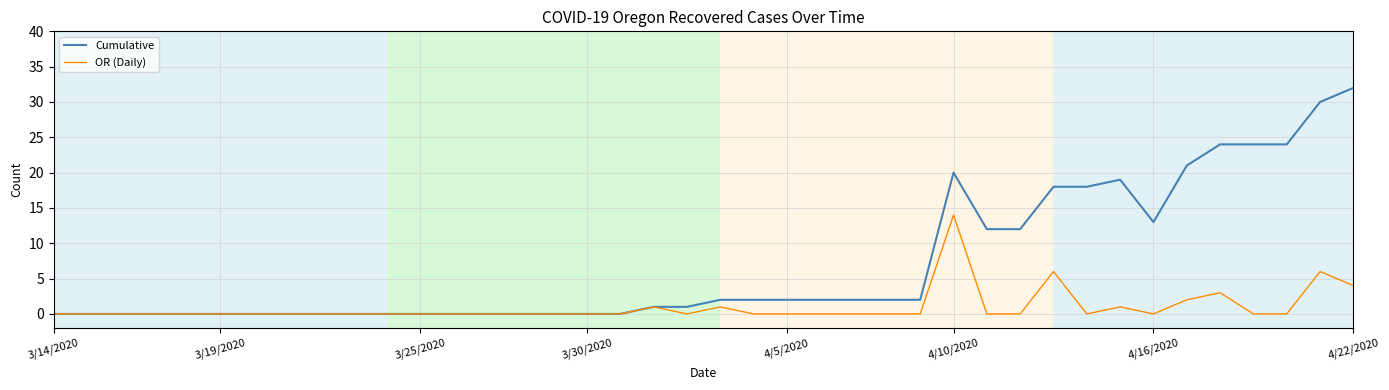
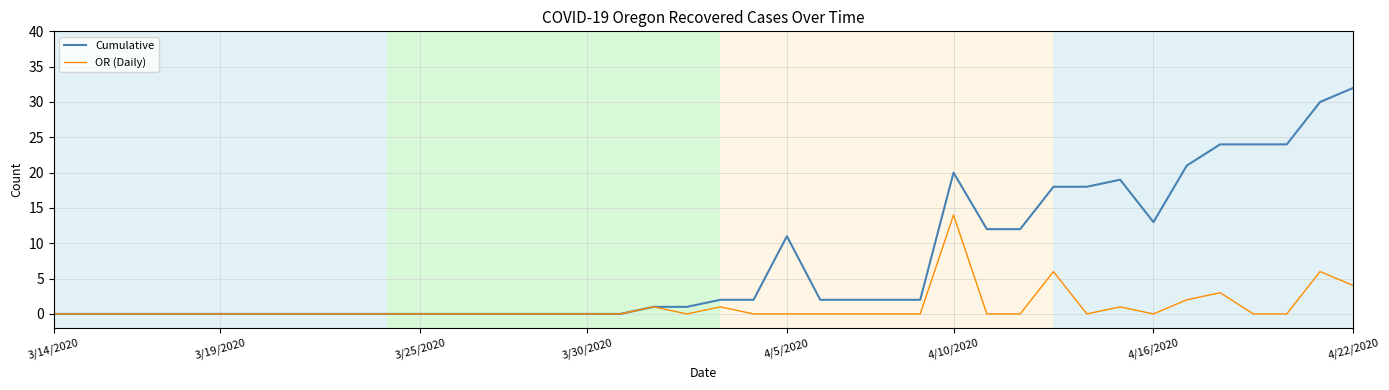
Cumulative, 4/5/2020: 2 -> 11
